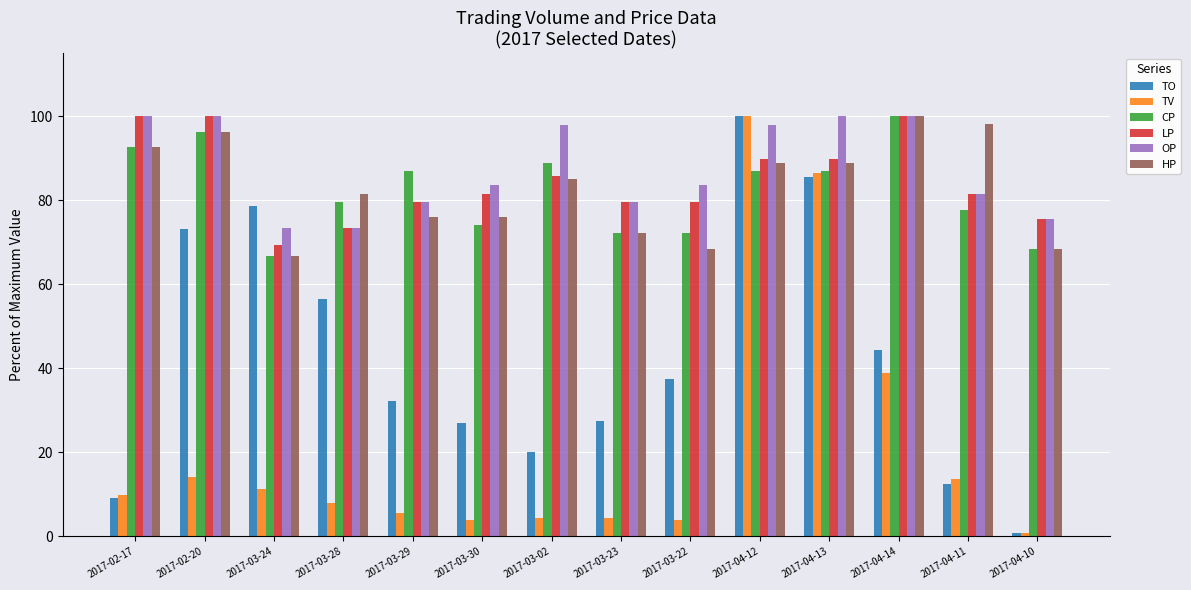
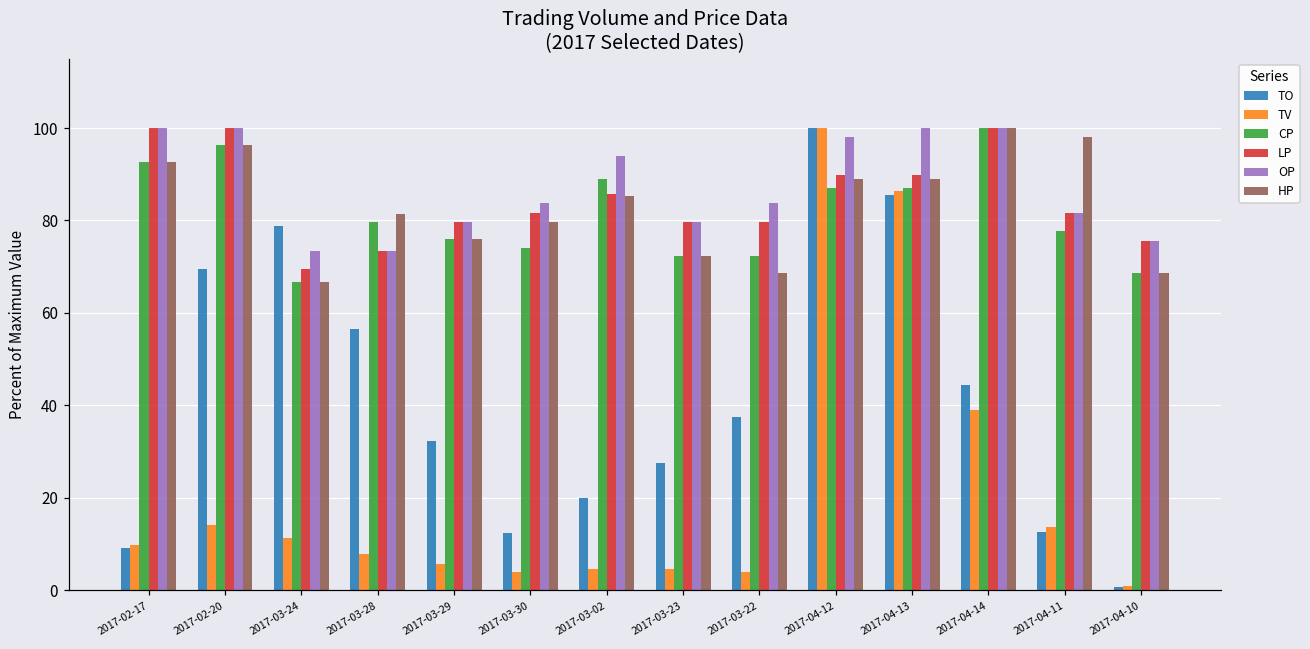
TO, 2017-02-20: 73 -> 69
CP, 2017-03-29: 87 -> 76
TO, 2017-03-30: 27 -> 12
HP, 2017-03-30: 76 -> 80
OP, 2017-03-02: 98 -> 94
